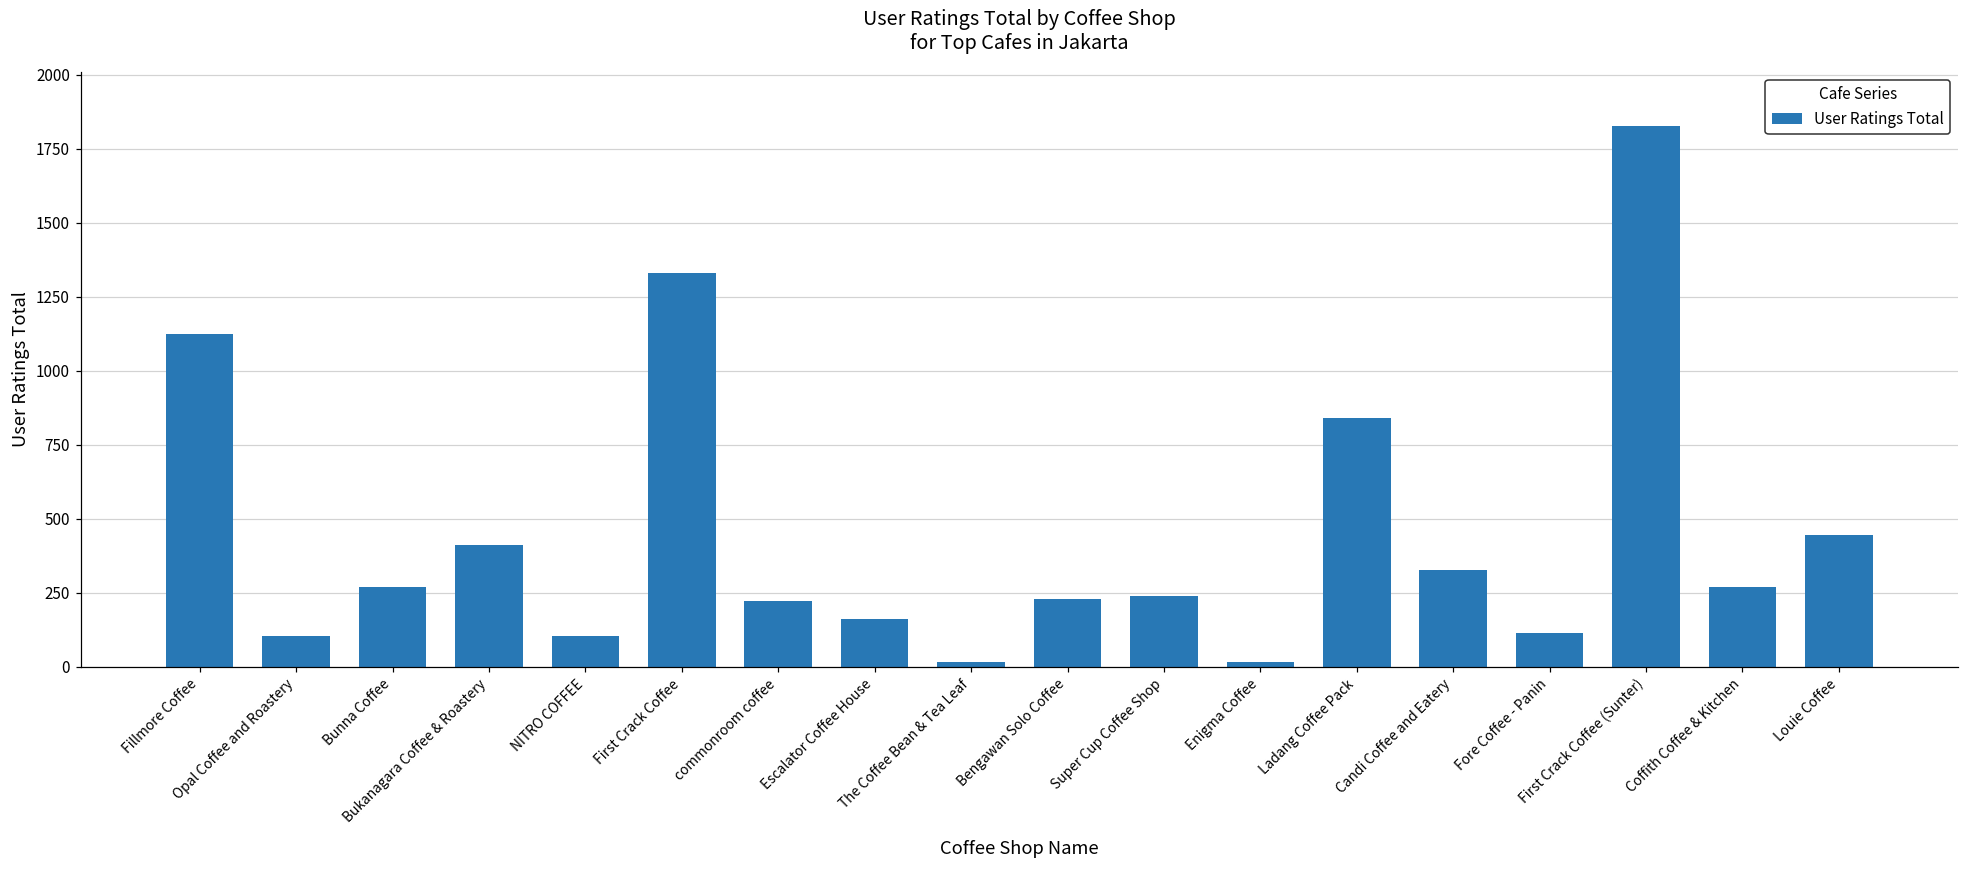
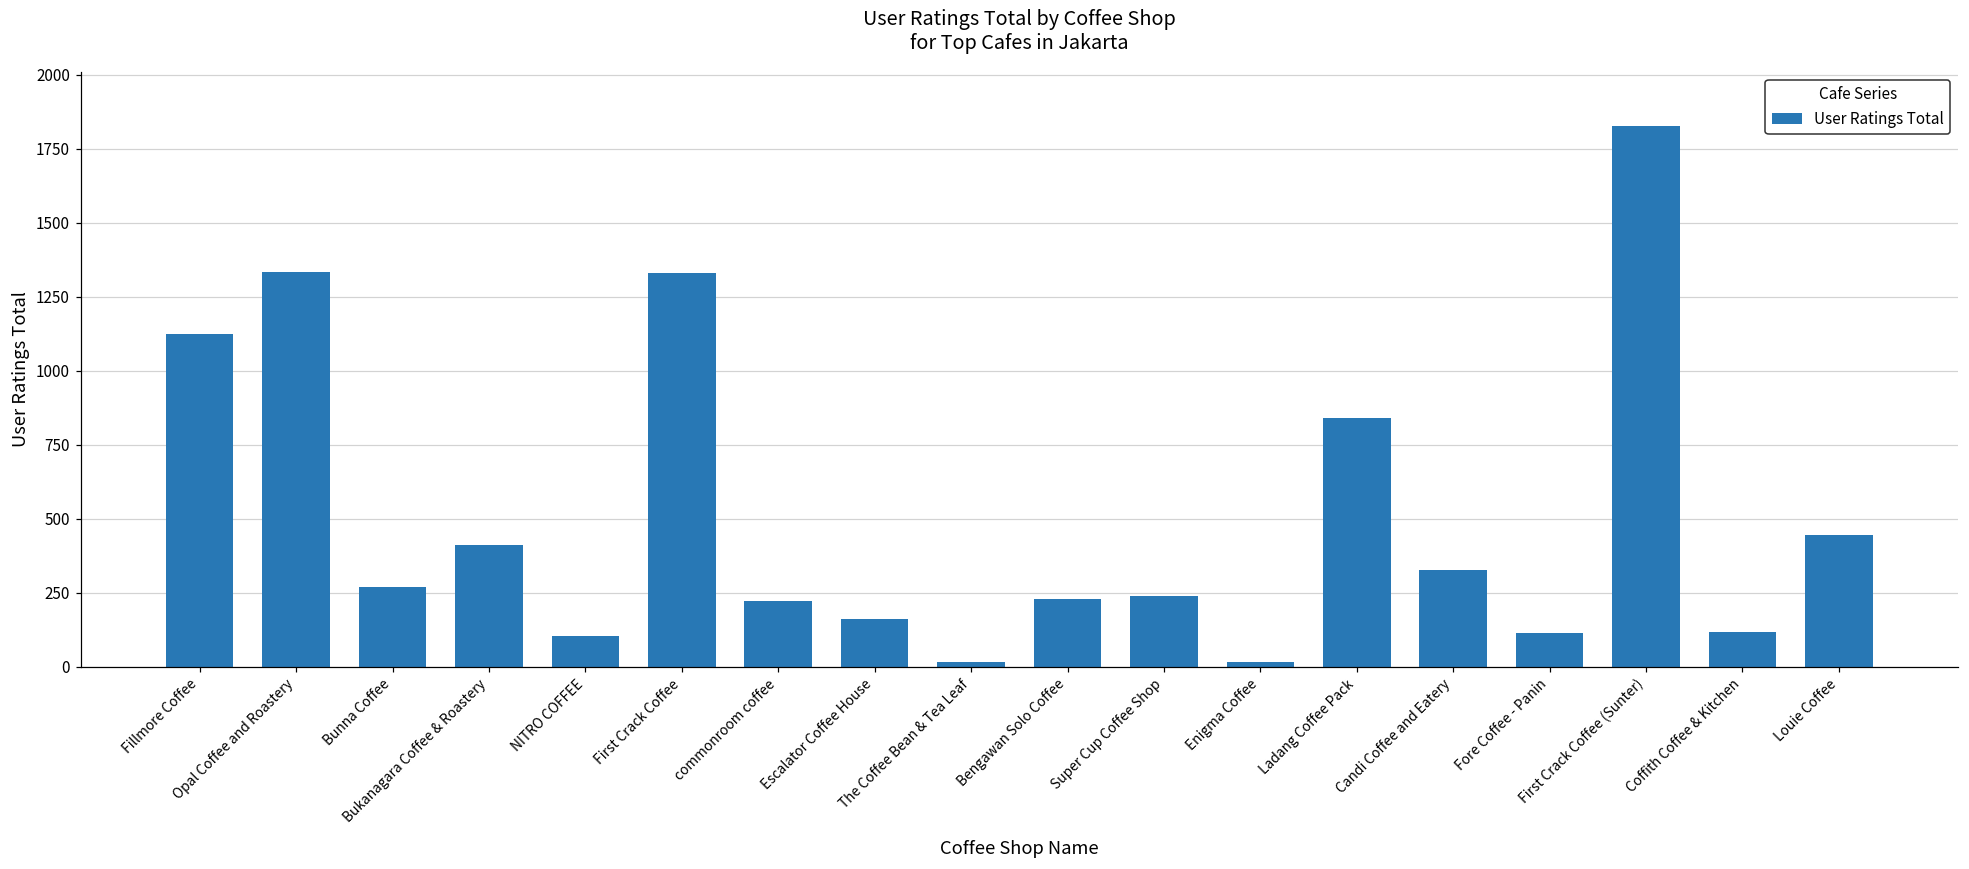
Opal Coffee and Roastery: 100 -> 1330
Coffith Coffee & Kitchen: 270 -> 120
